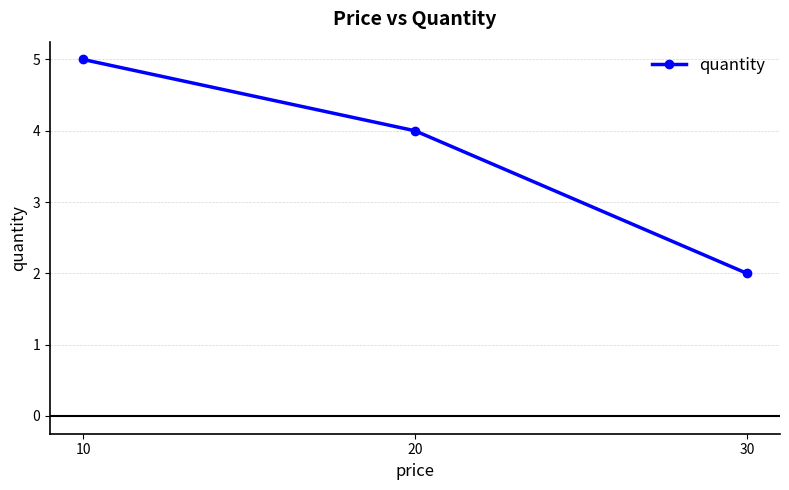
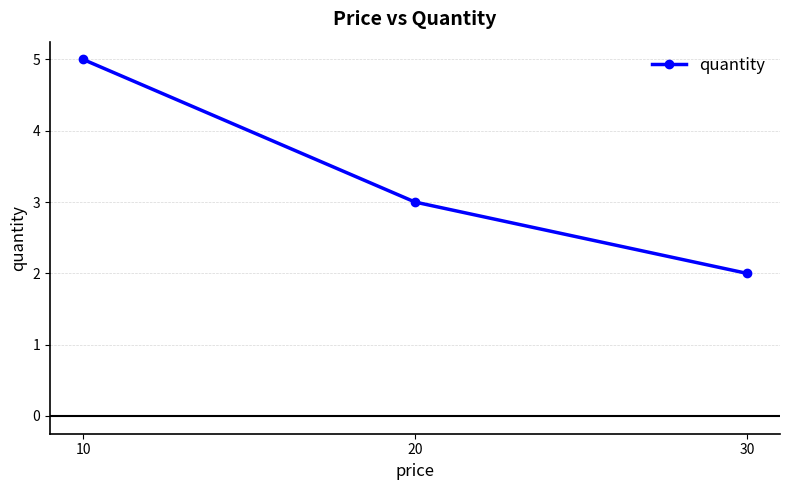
20: 4 -> 3
